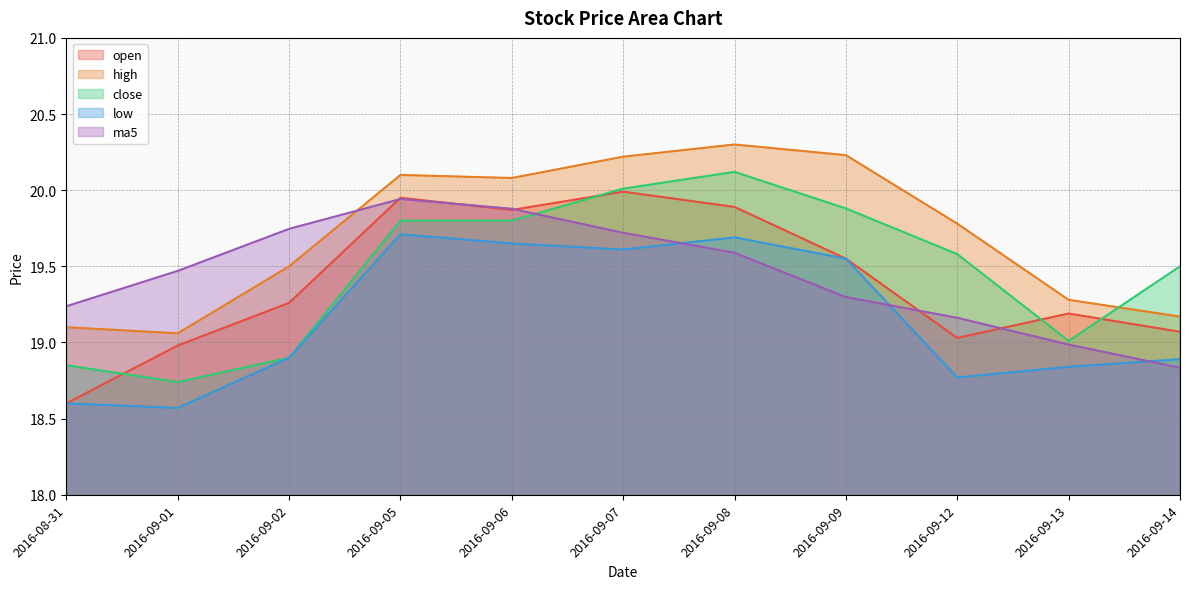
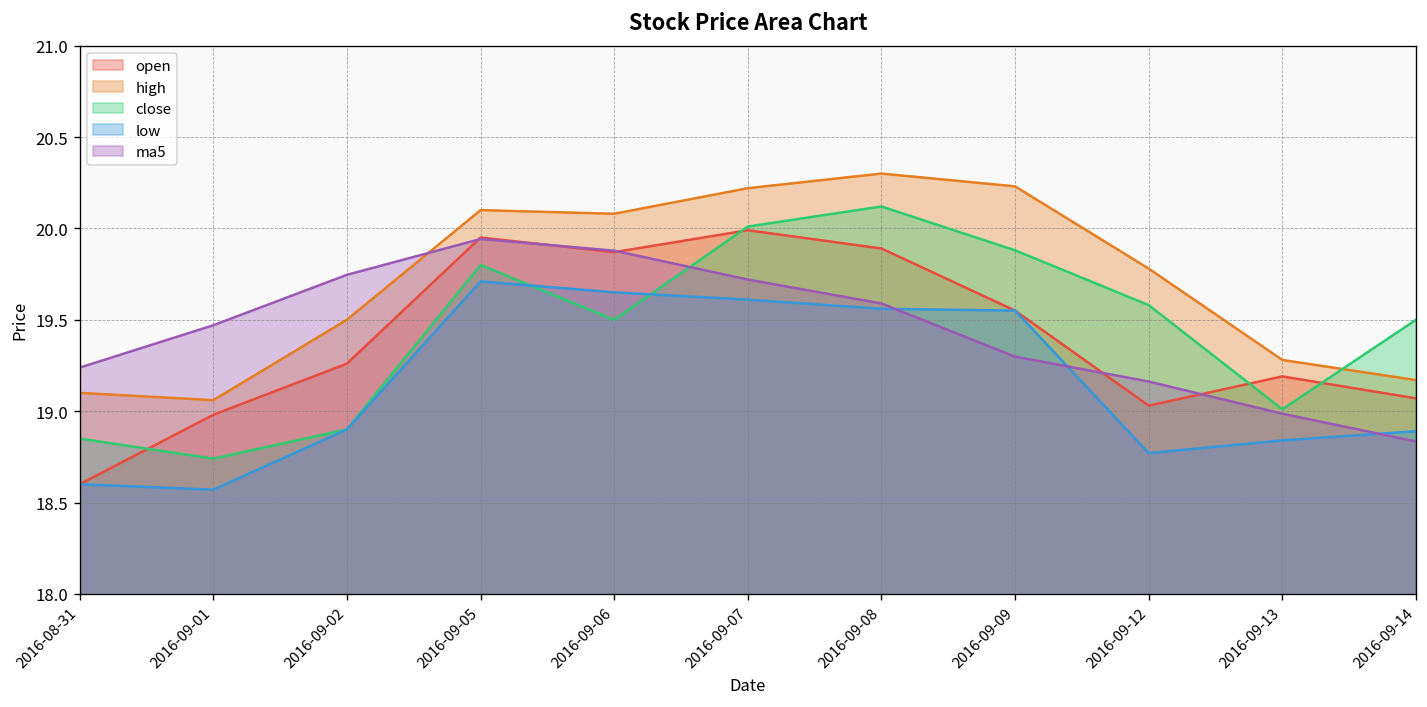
close, 2016-09-06: 19.8 -> 19.5
low, 2016-09-08: 19.69 -> 19.56
